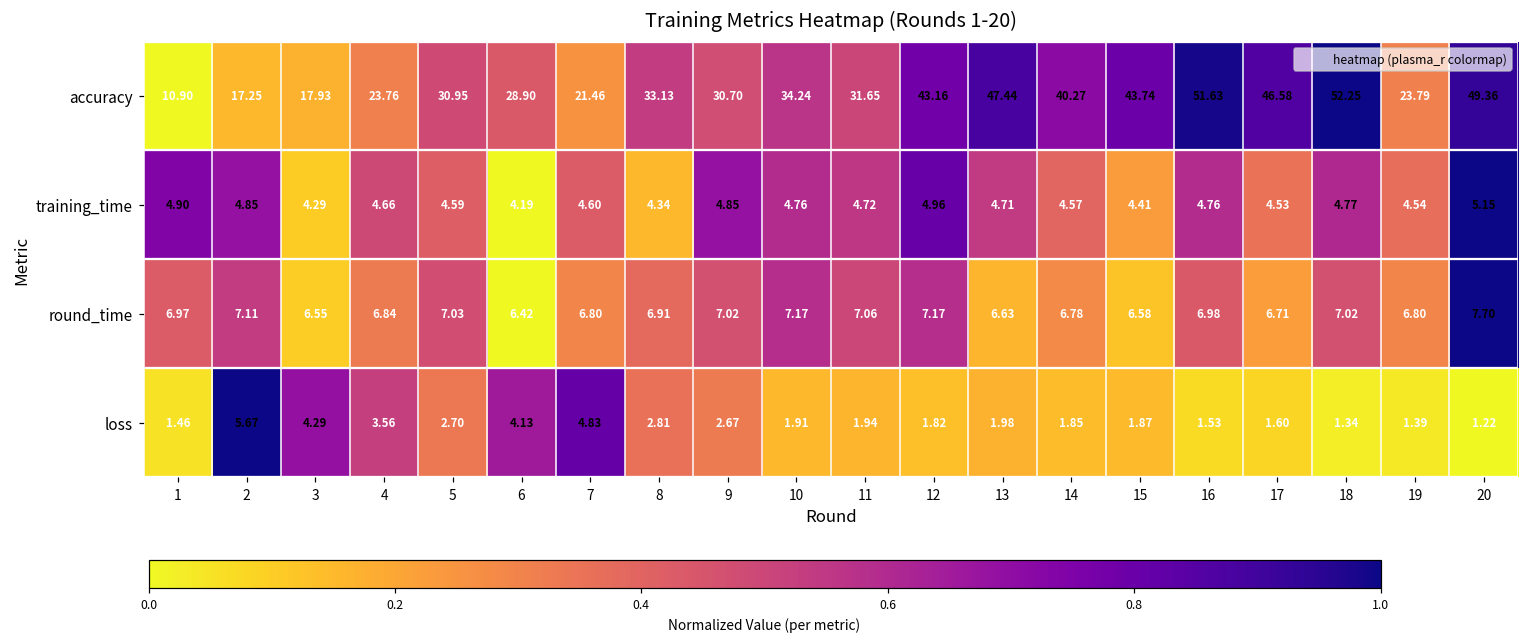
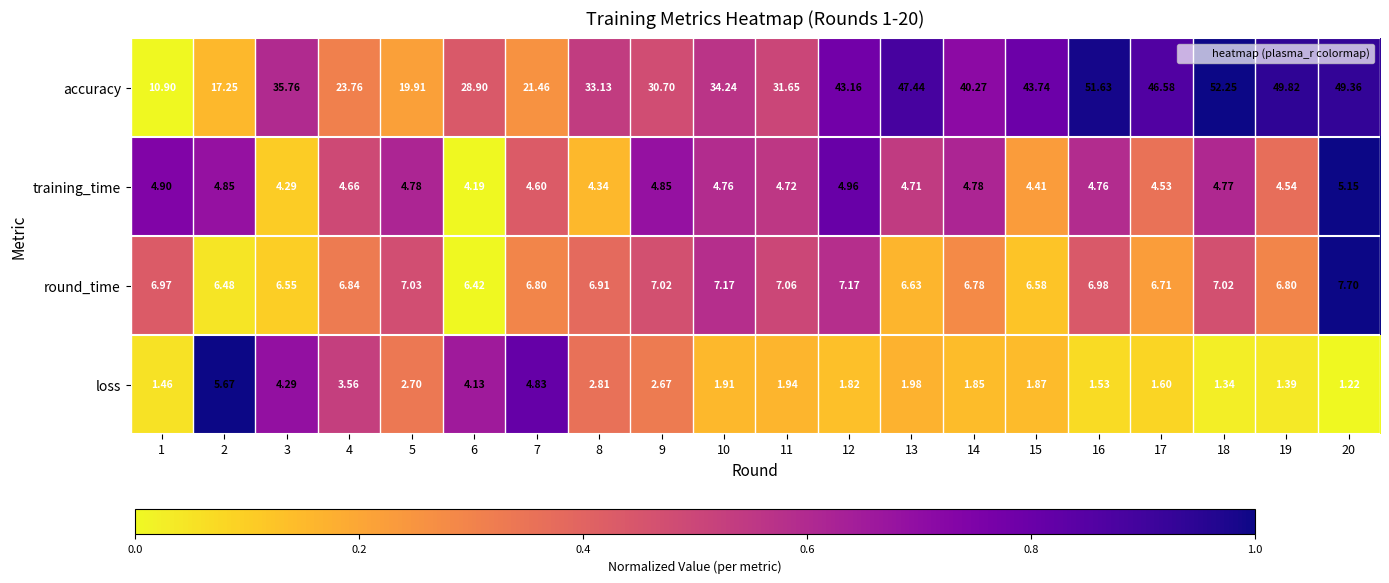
accuracy, 3: 17.93 -> 35.76
accuracy, 5: 30.95 -> 19.91
accuracy, 19: 23.79 -> 49.82
training_time, 5: 4.59 -> 4.78
training_time, 14: 4.57 -> 4.78
round_time, 2: 7.11 -> 6.48
